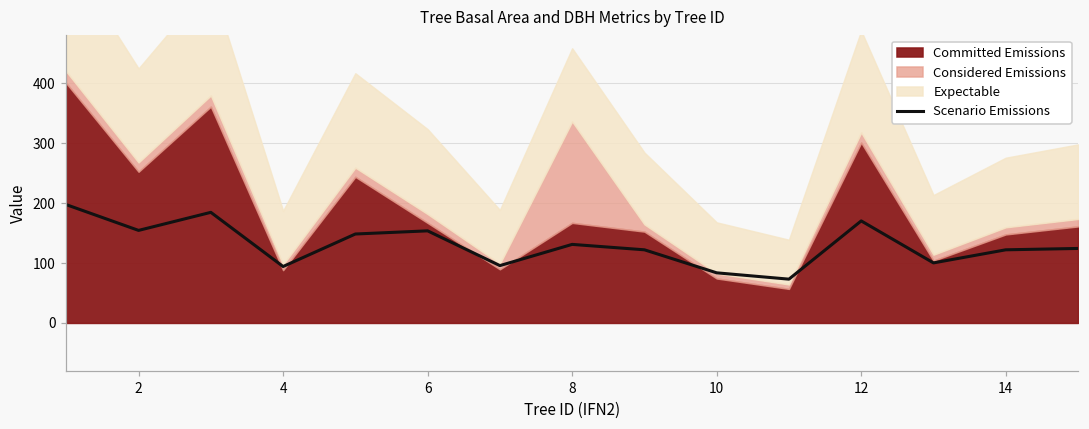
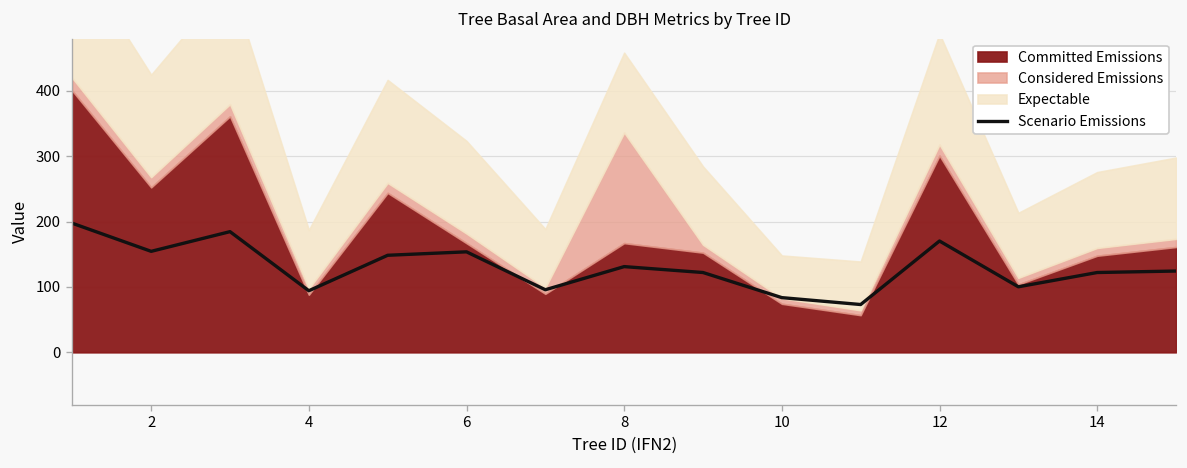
Expectable, 10: 90 -> 70
